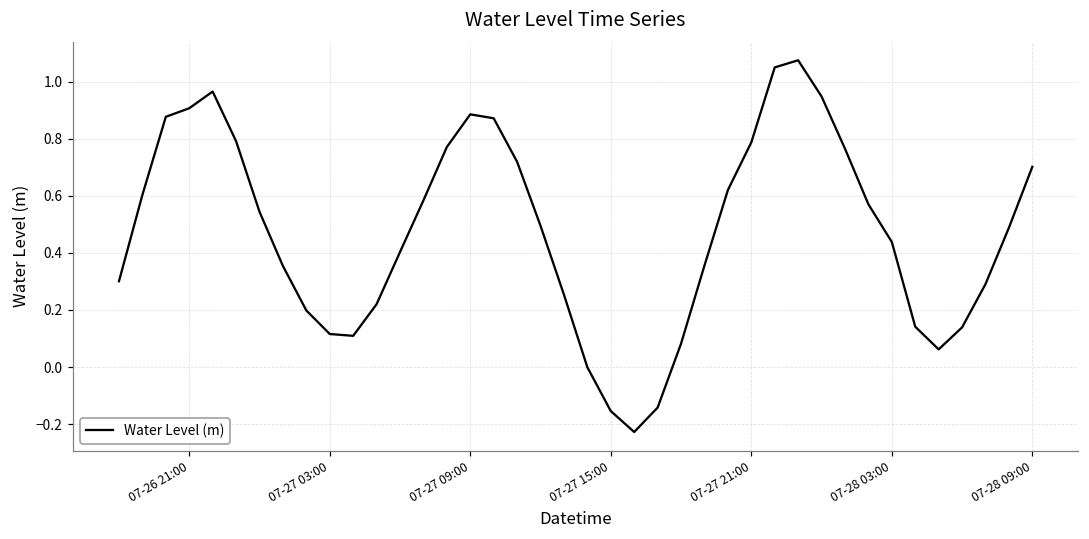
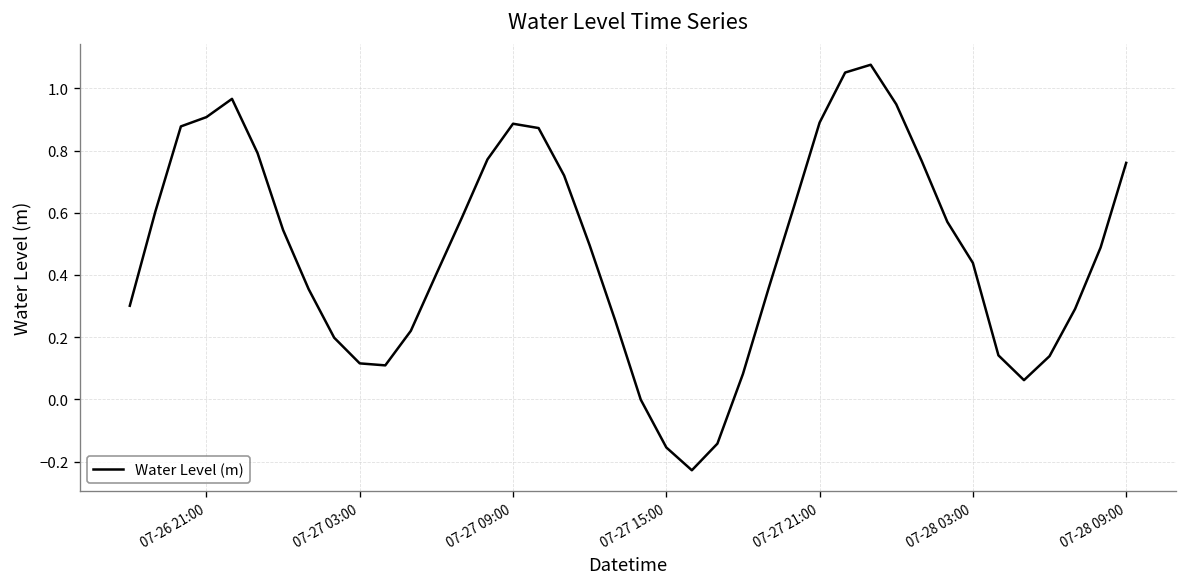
07-27 21:00: 0.79 -> 0.89
07-28 09:00: 0.70 -> 0.76
